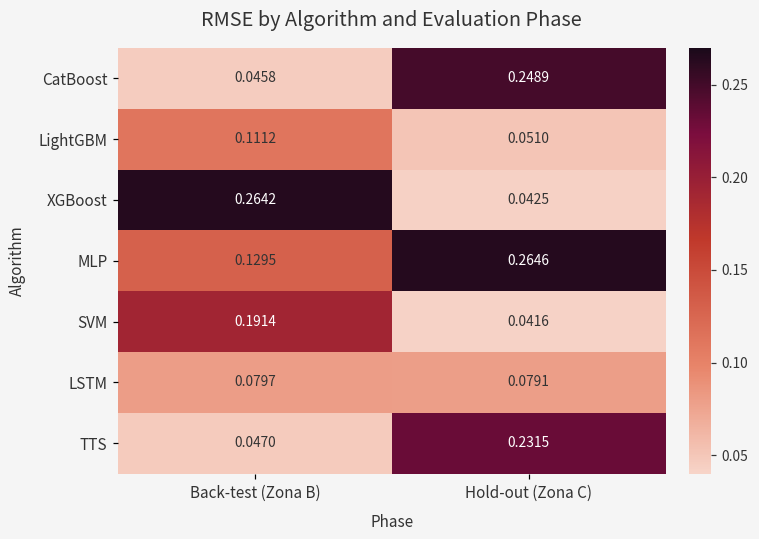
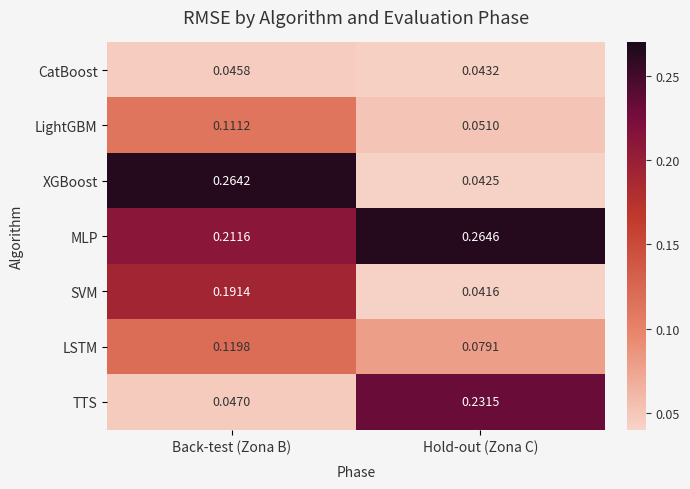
CatBoost, Hold-out (Zona C): 0.2489 -> 0.0432
MLP, Back-test (Zona B): 0.1295 -> 0.2116
LSTM, Back-test (Zona B): 0.0797 -> 0.1198
